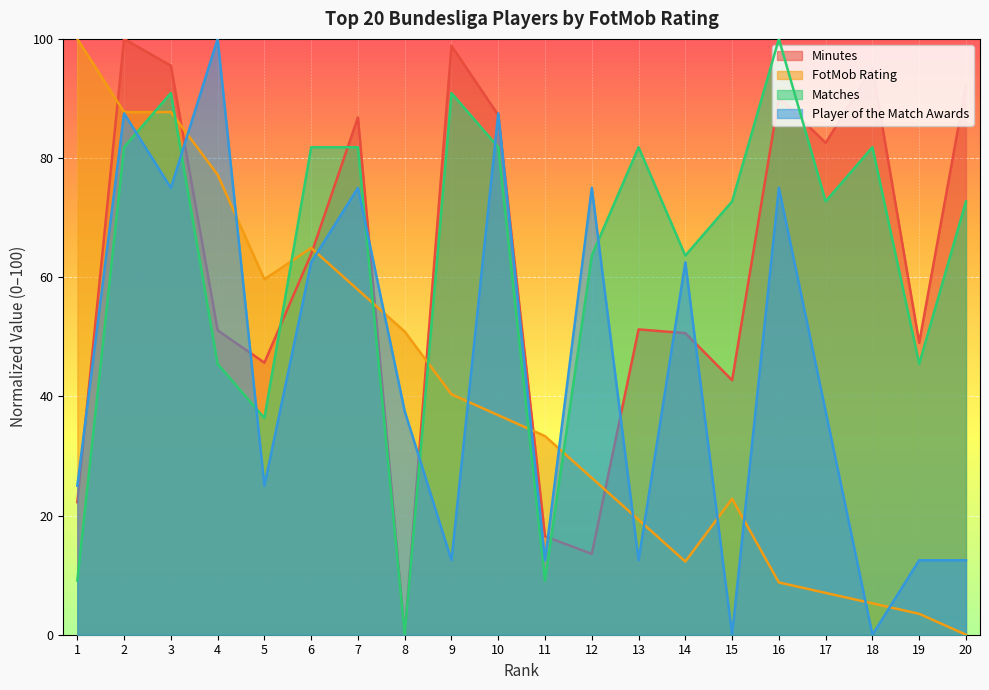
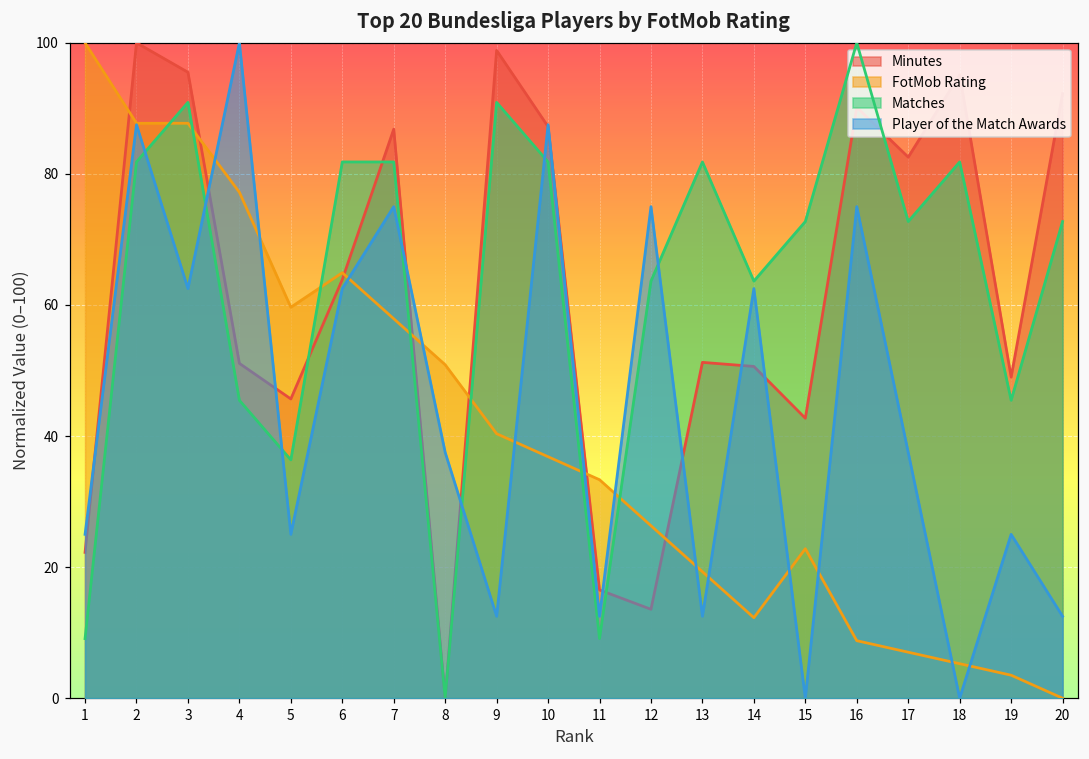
Player of the Match Awards, 3: 75 -> 63
Player of the Match Awards, 19: 13 -> 25
